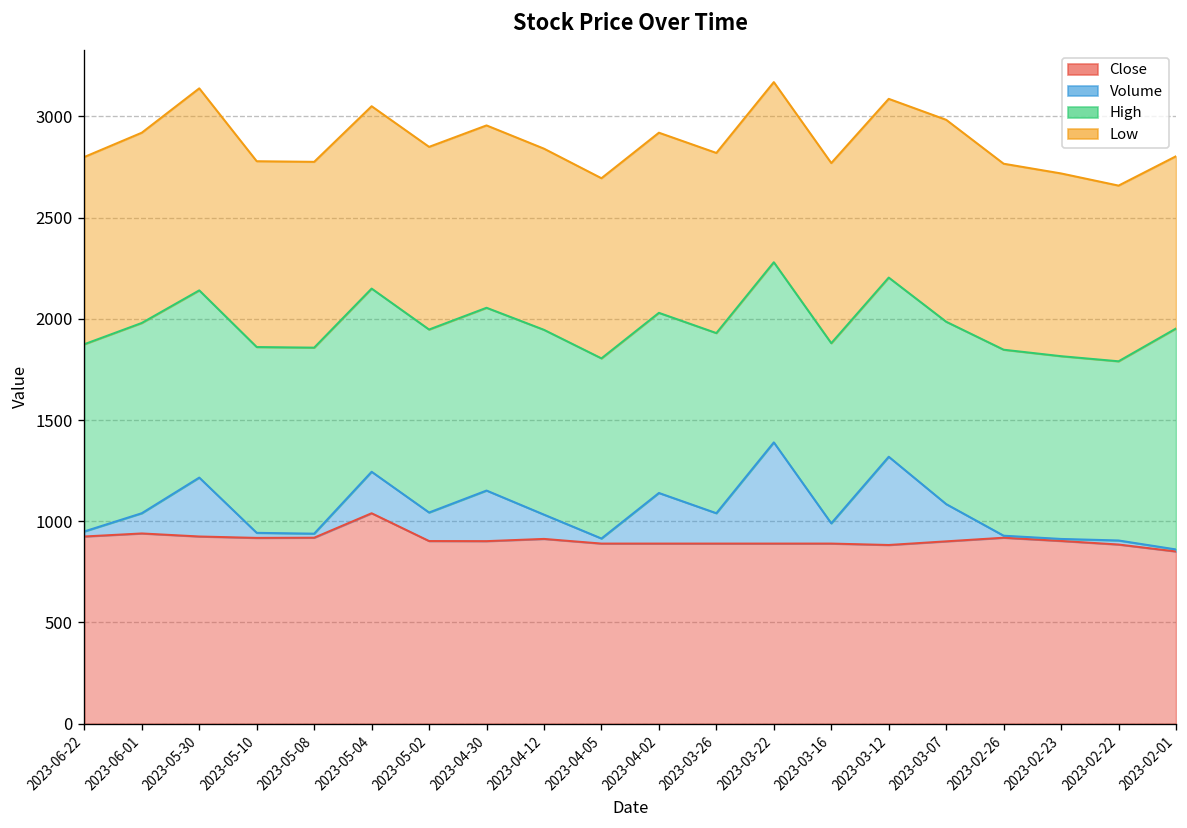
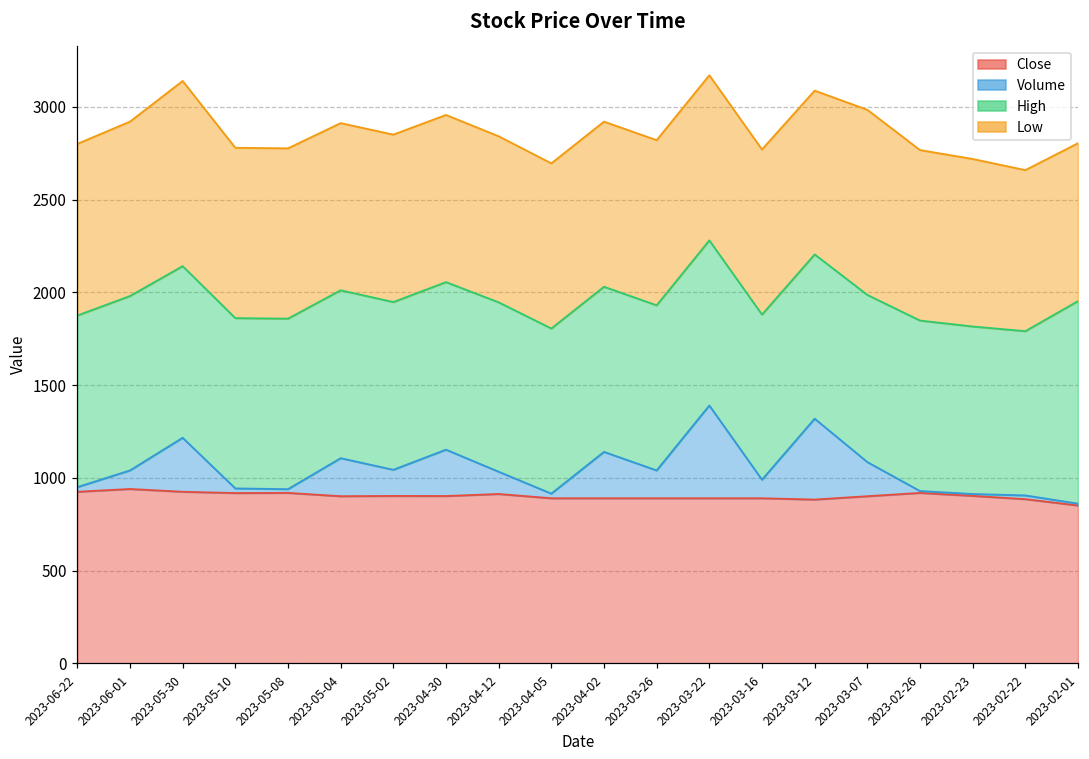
Close, 2023-05-04: 1040 -> 900
